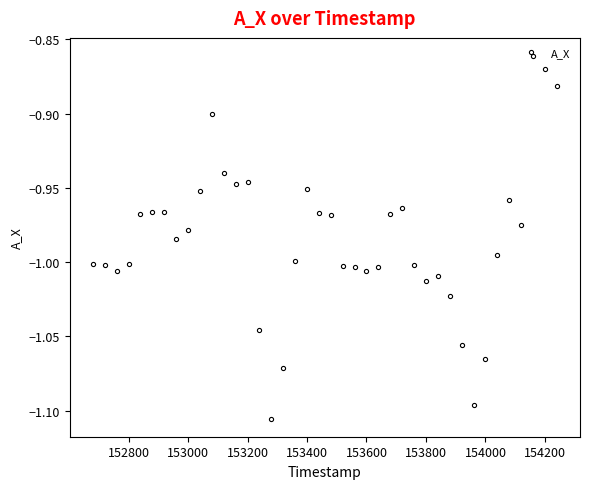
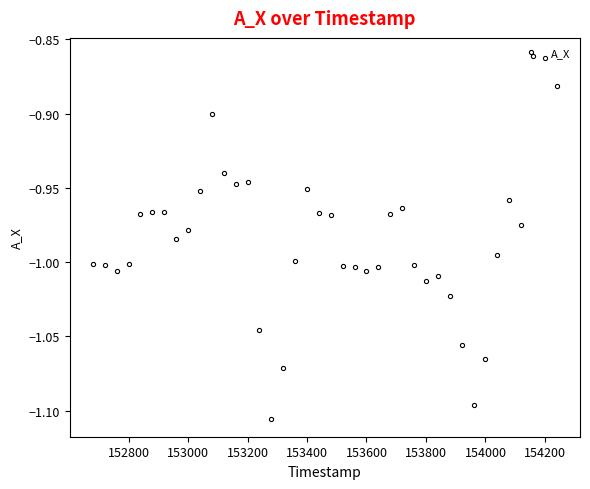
154200: -0.870 -> -0.863
